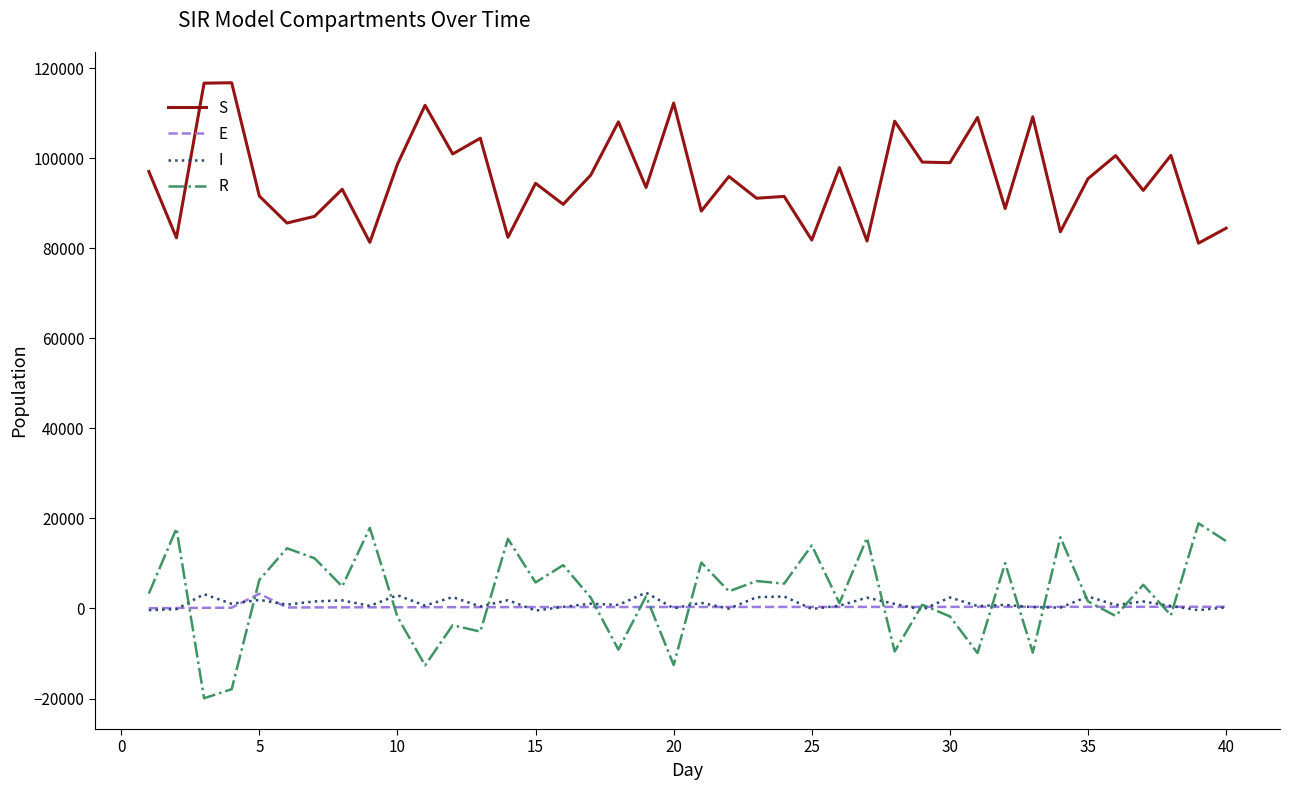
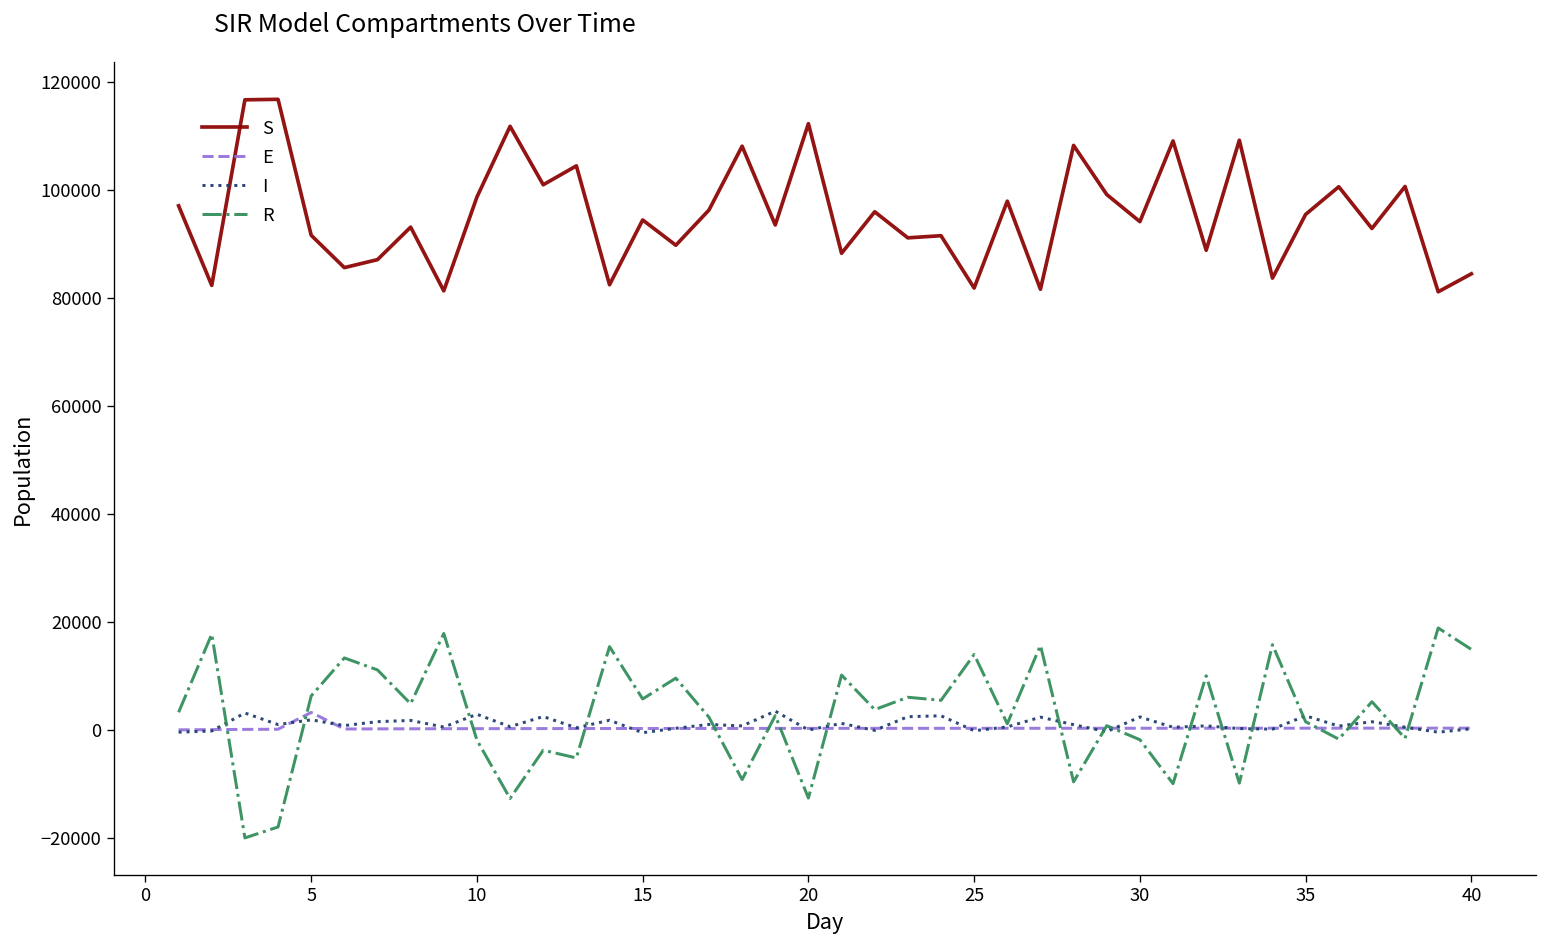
S, 30: 99000 -> 94000
